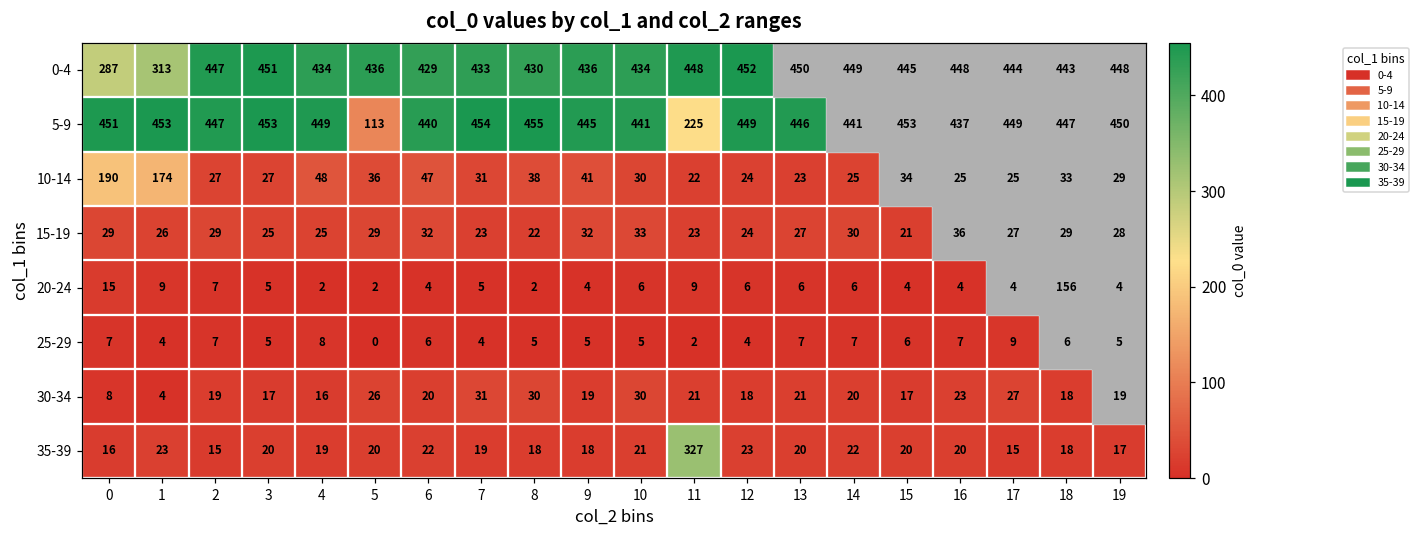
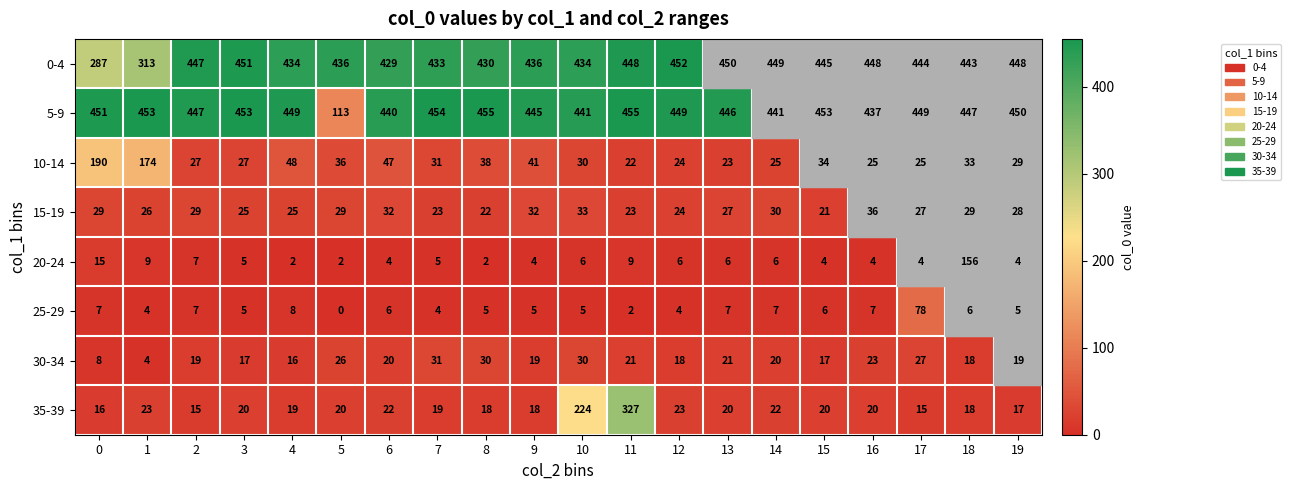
5-9, 11: 225 -> 455
25-29, 17: 9 -> 78
35-39, 10: 21 -> 224
